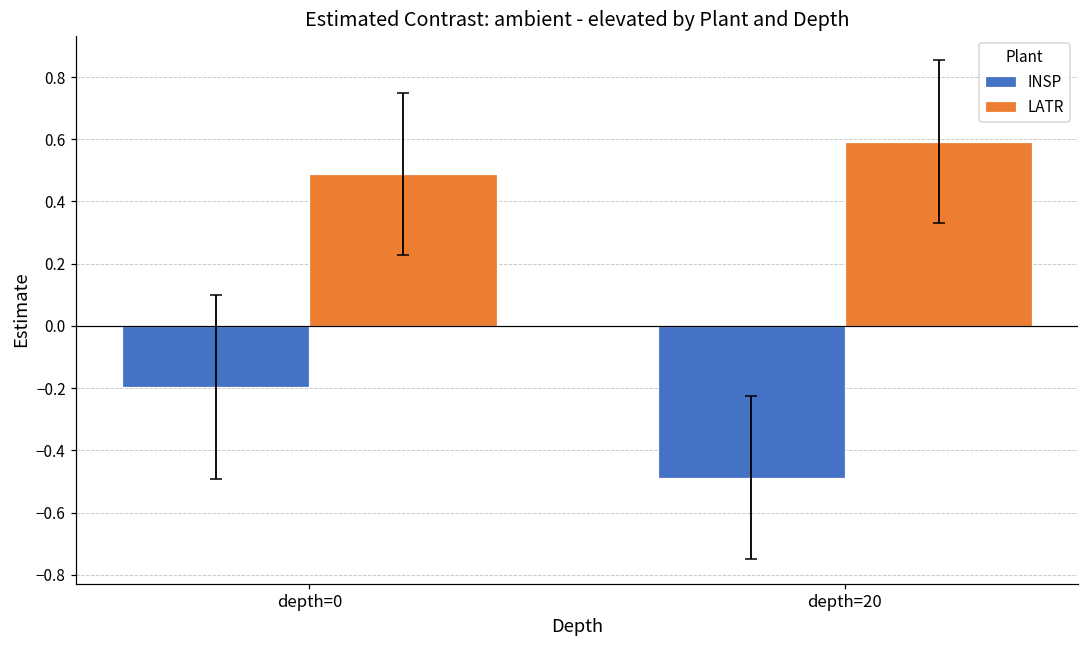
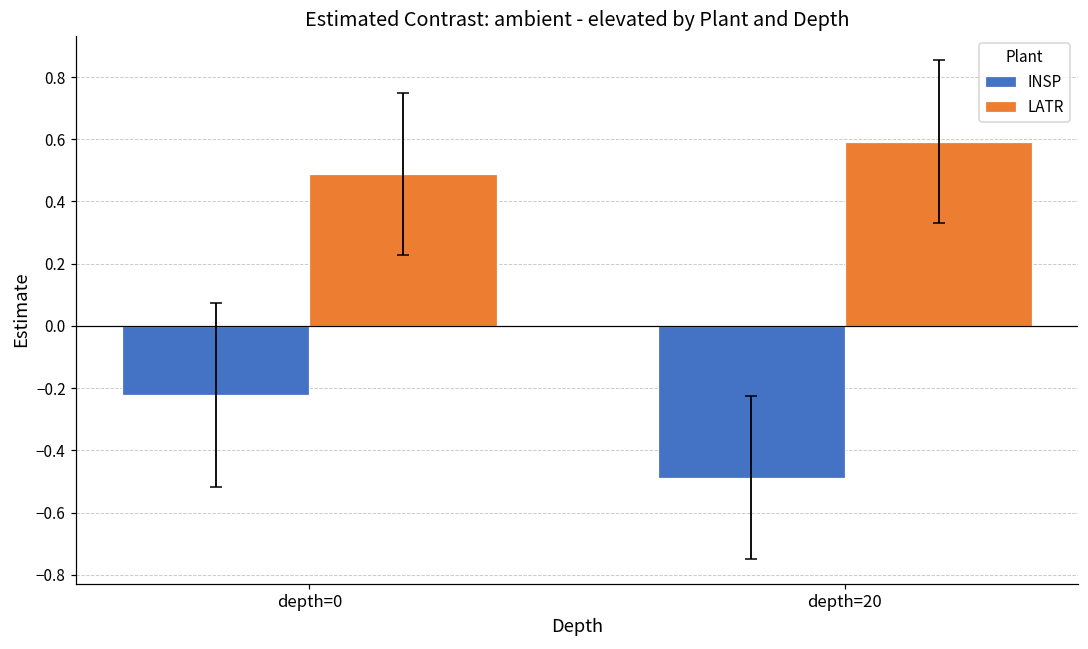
INSP, depth=0: -0.20 -> -0.22
